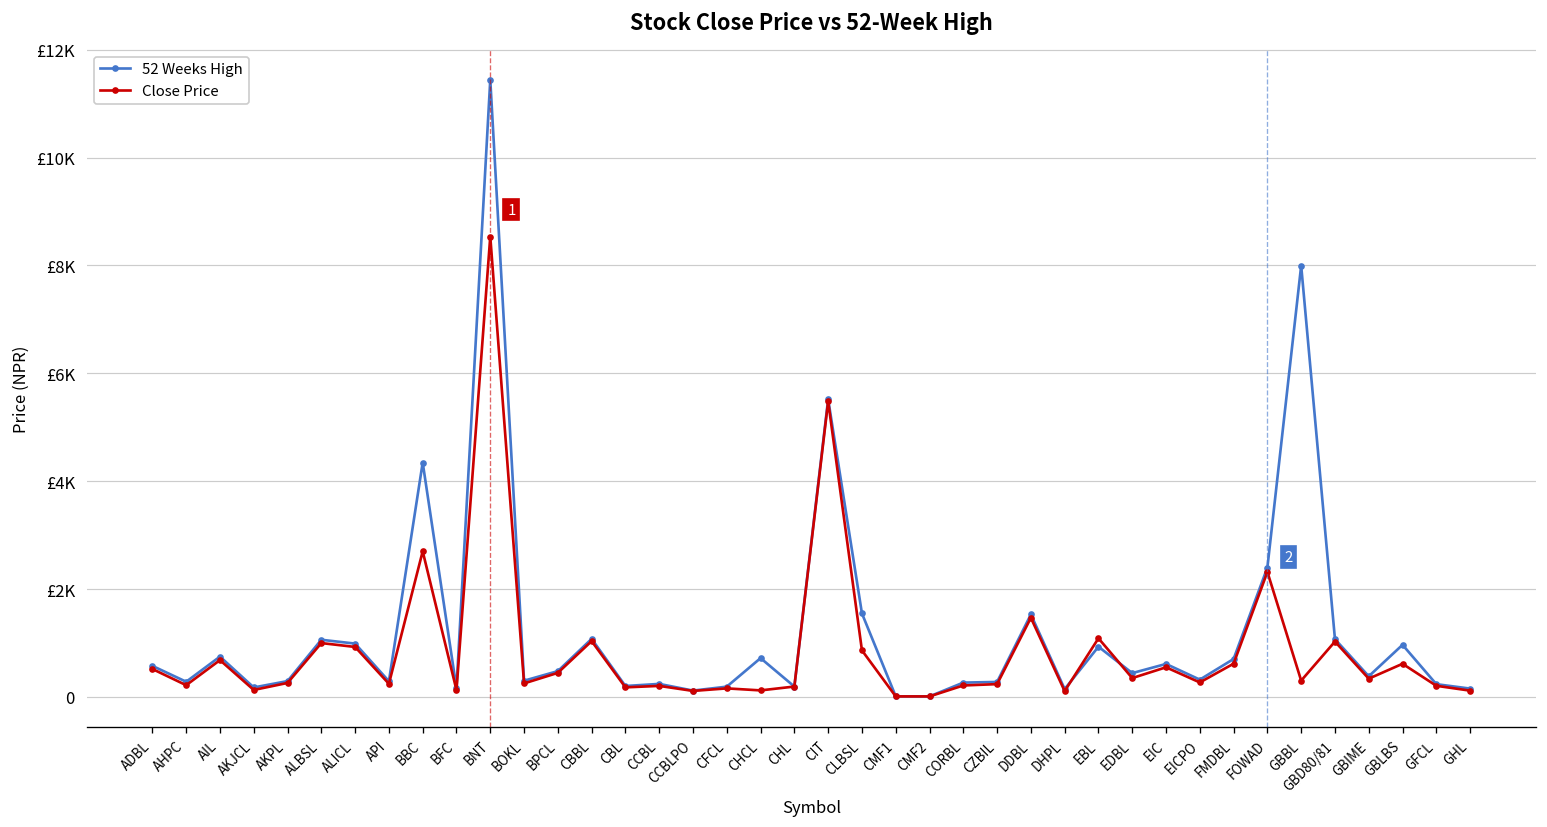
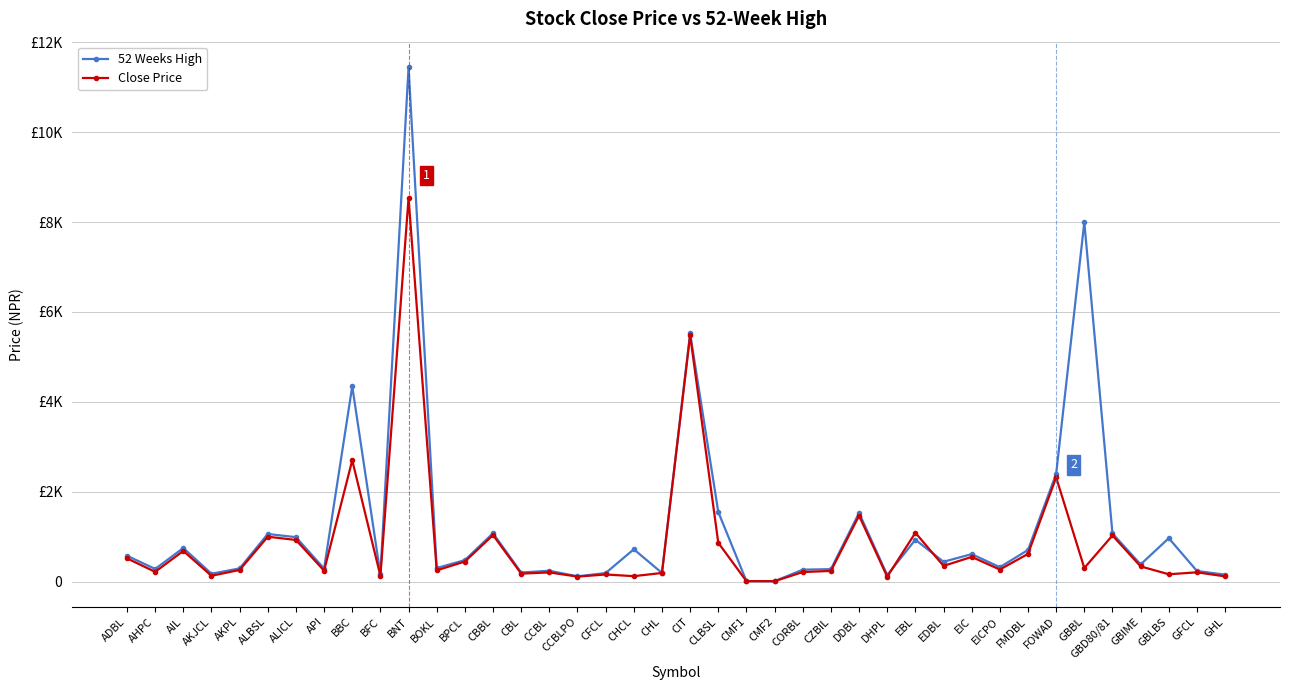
Close Price, GBLBS: £600 -> £200
